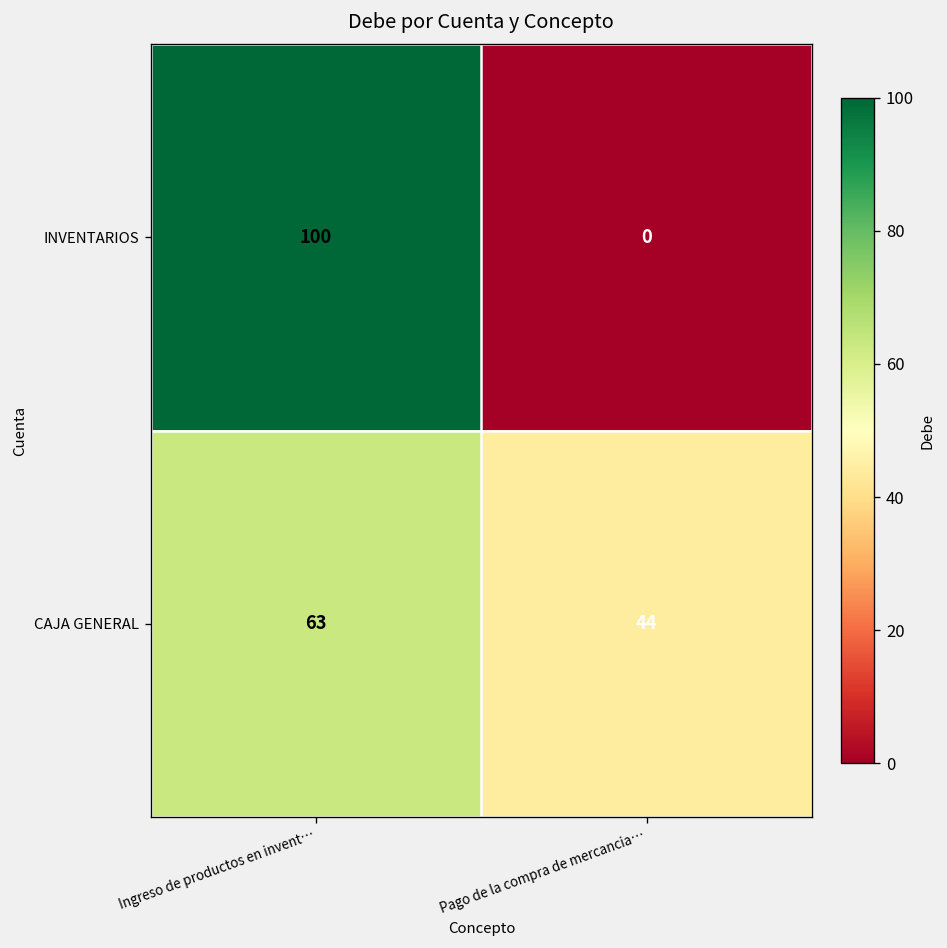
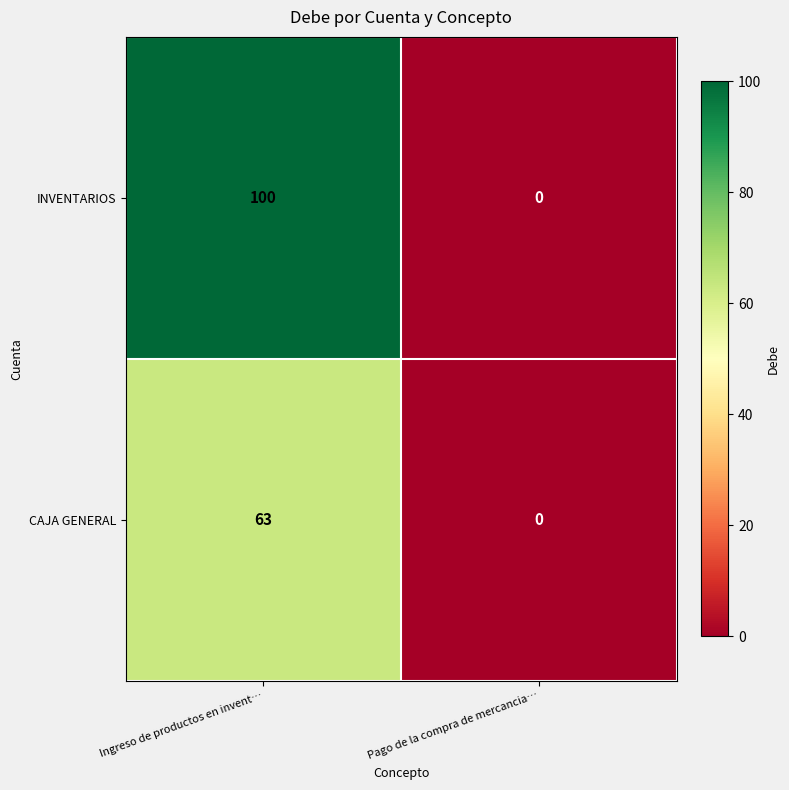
CAJA GENERAL, Pago de la compra de mercancia…: 44 -> 0
